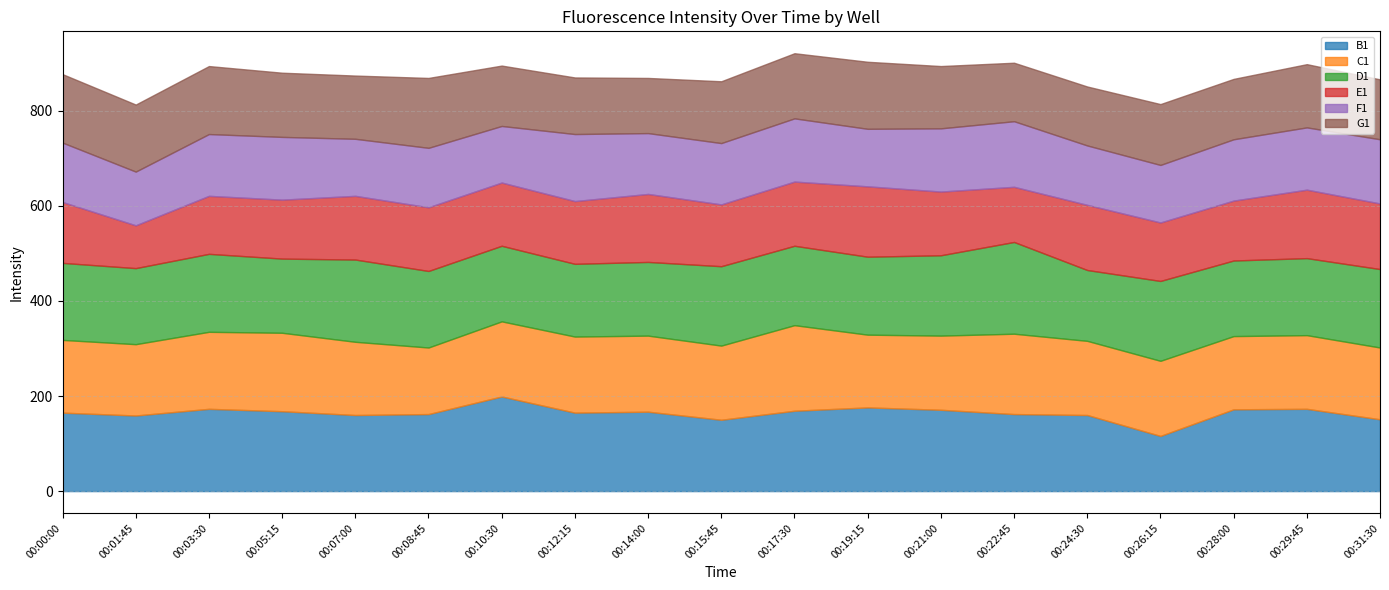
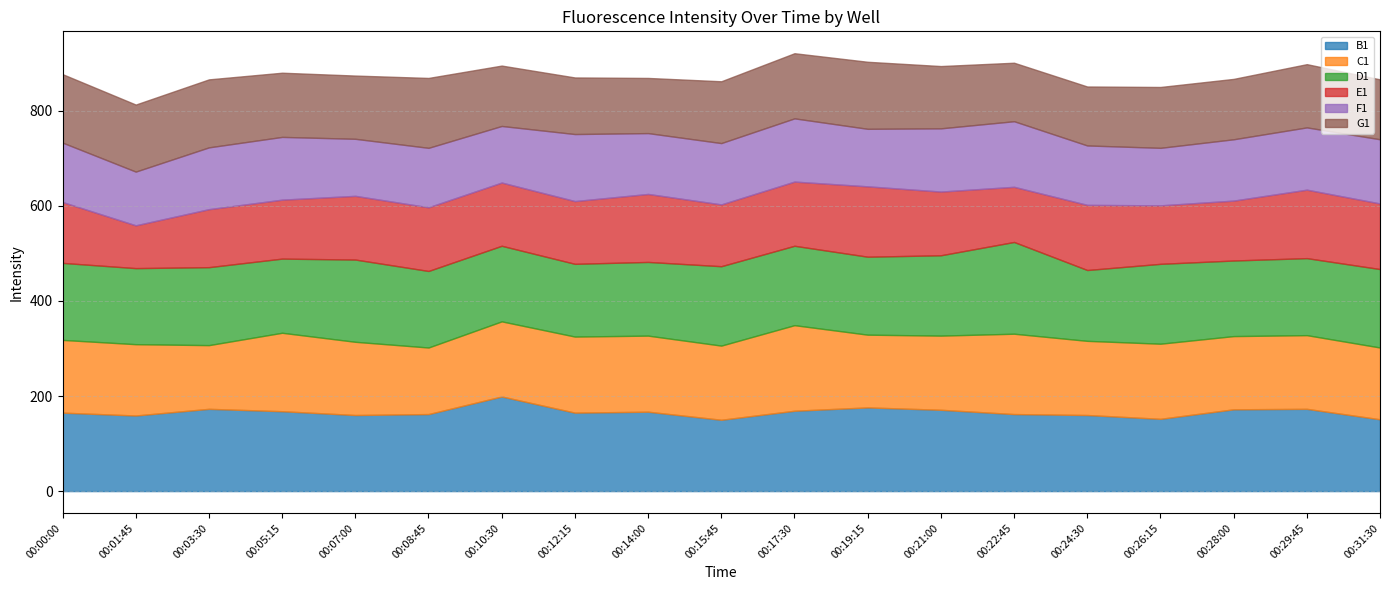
C1, 00:03:30: 160 -> 130
B1, 00:26:15: 120 -> 150
